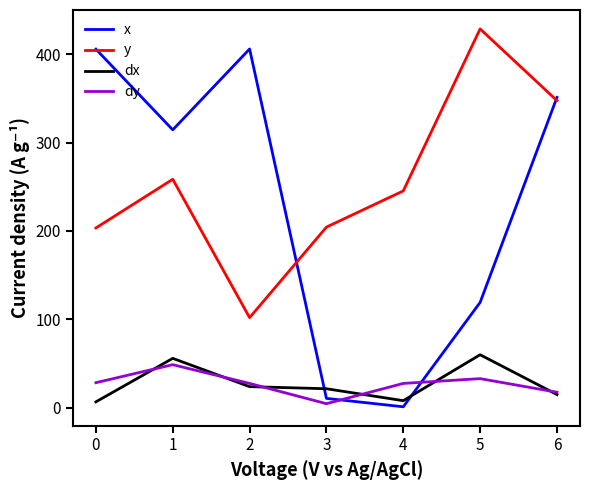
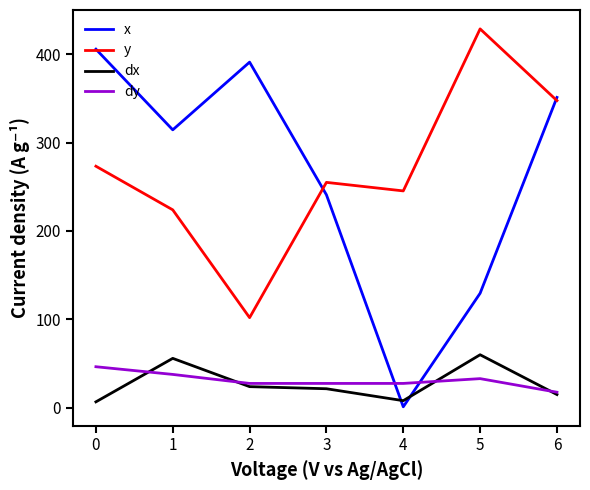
y, 0: 200 -> 270
dy, 0: 30 -> 50
y, 1: 260 -> 220
dy, 1: 50 -> 40
x, 2: 410 -> 390
x, 3: 10 -> 240
y, 3: 200 -> 250
dy, 3: 0 -> 30
x, 5: 120 -> 130
